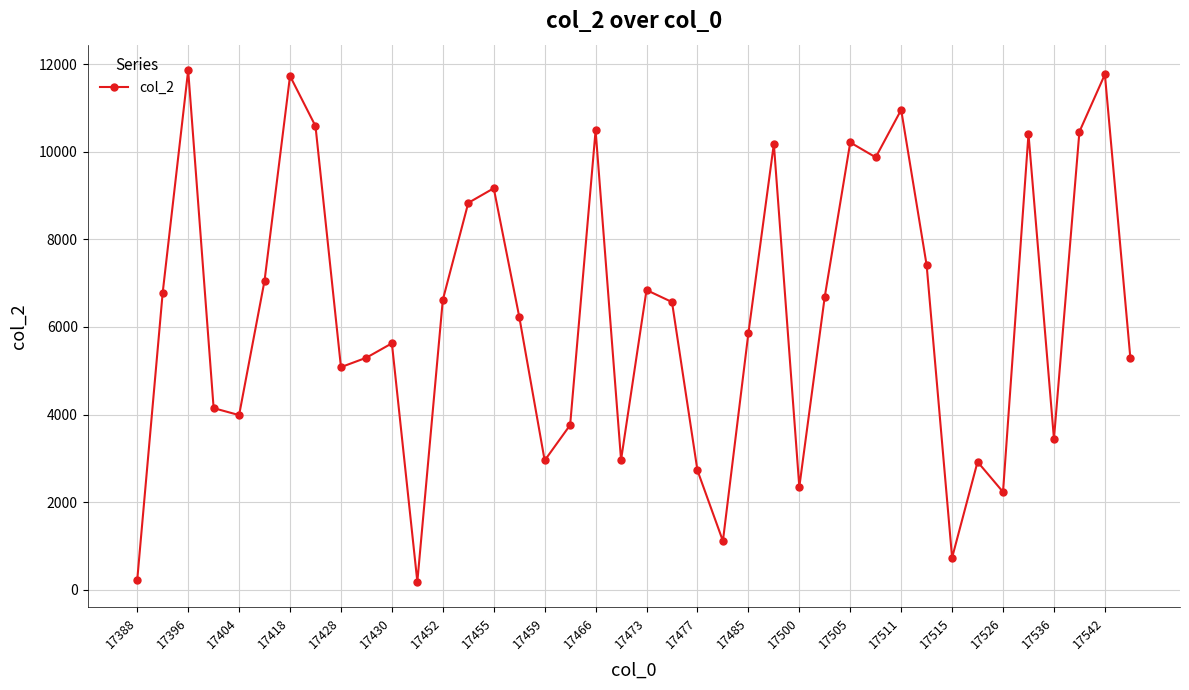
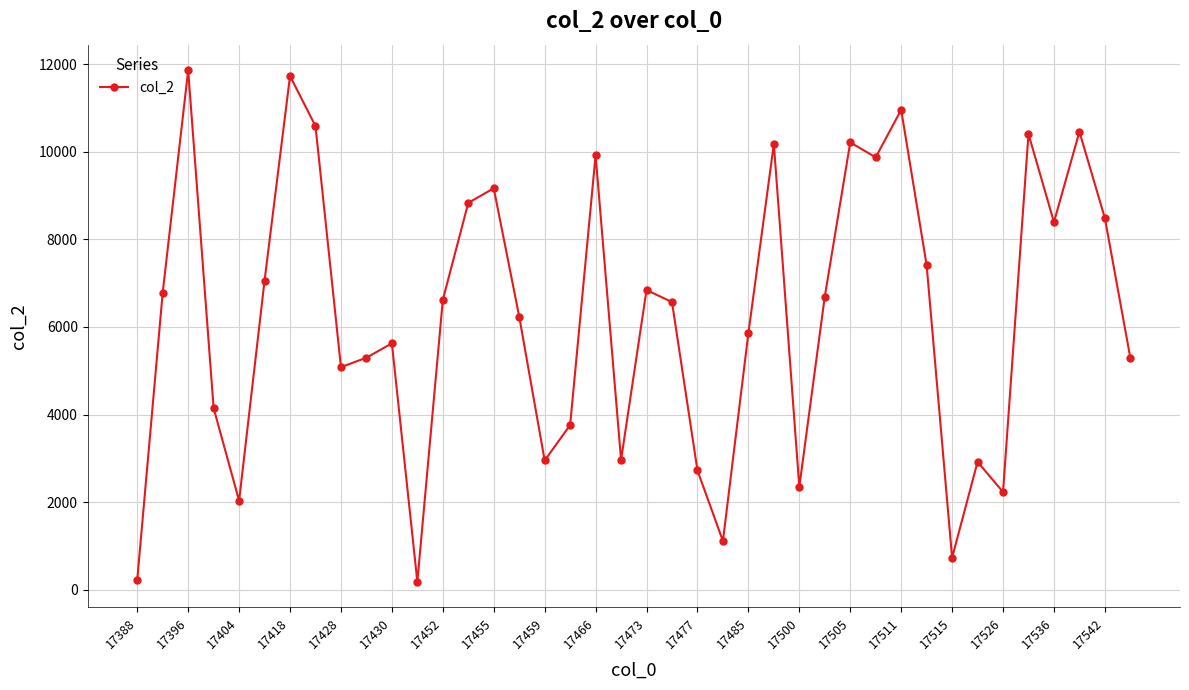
17404: 4000 -> 2000
17466: 10500 -> 9900
17536: 3400 -> 8400
17542: 11800 -> 8500
